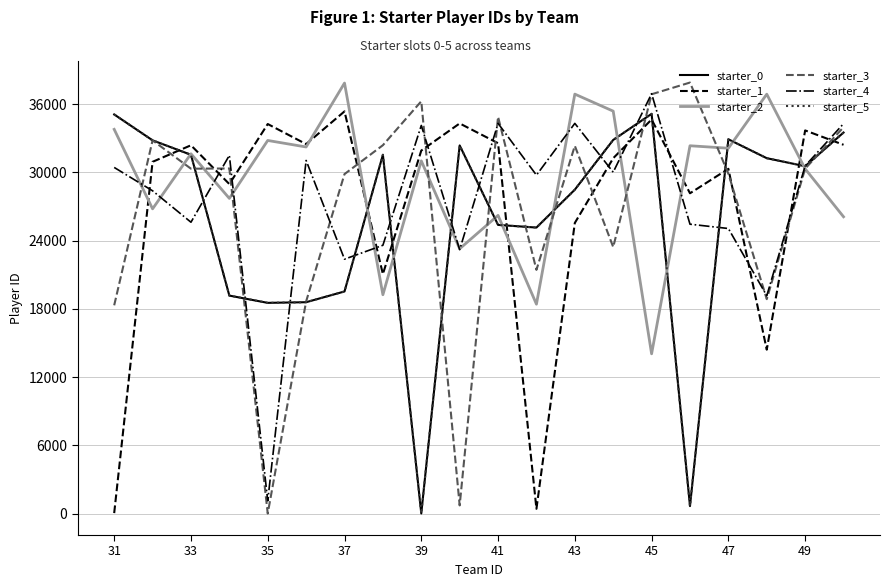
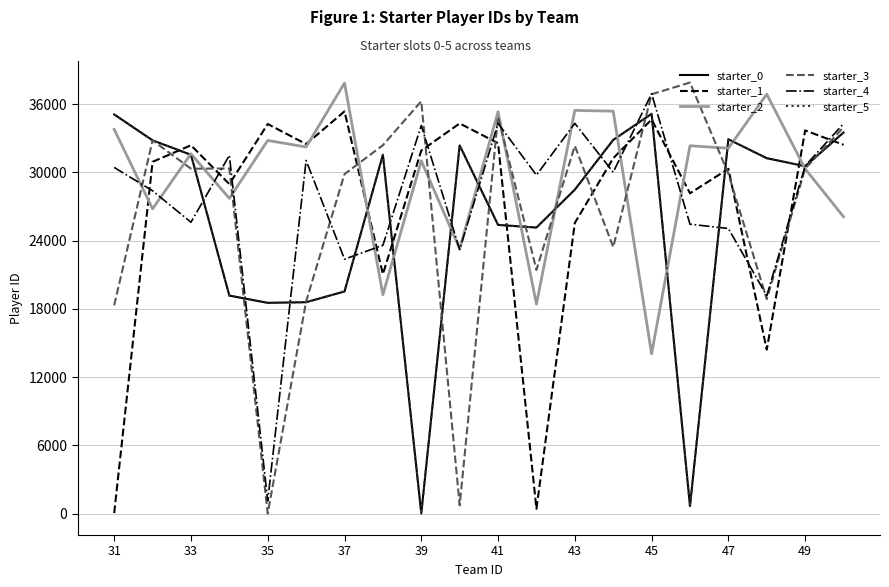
starter_2, 41: 26200 -> 35300
starter_2, 43: 36900 -> 35400
